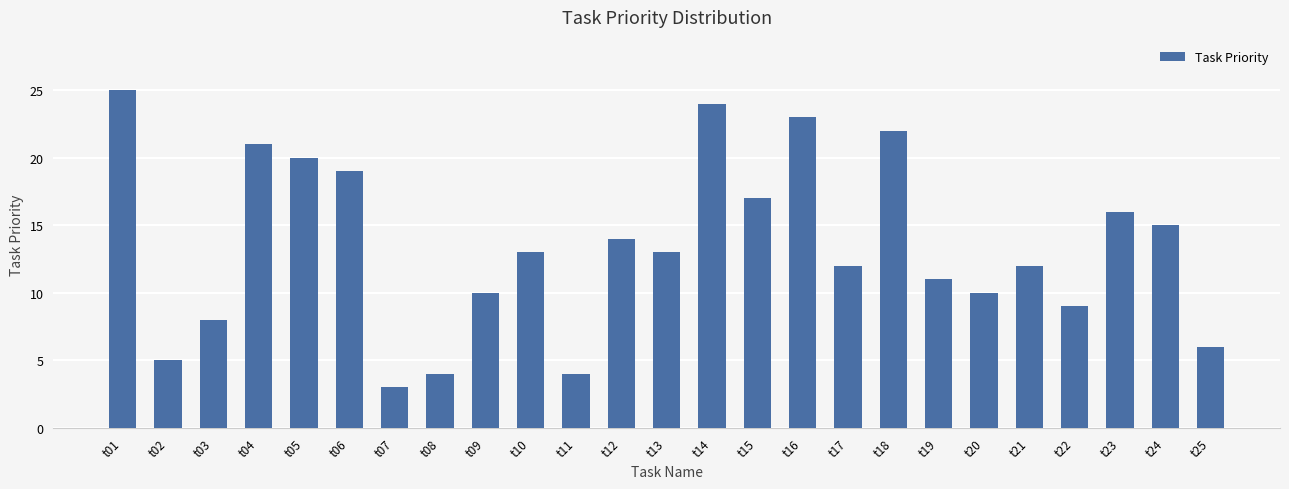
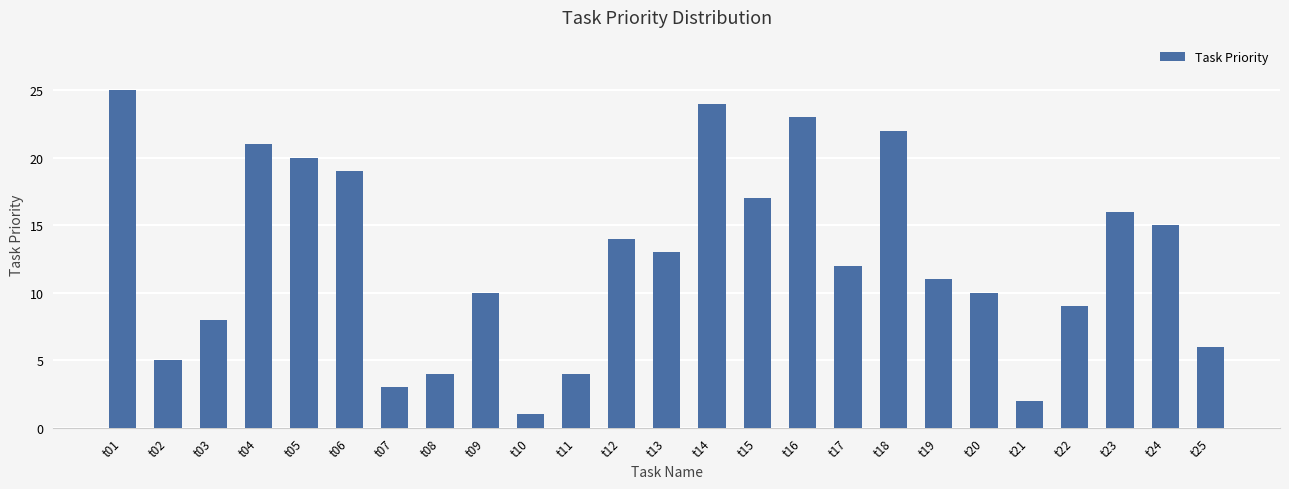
t10: 13 -> 1
t21: 12 -> 2
